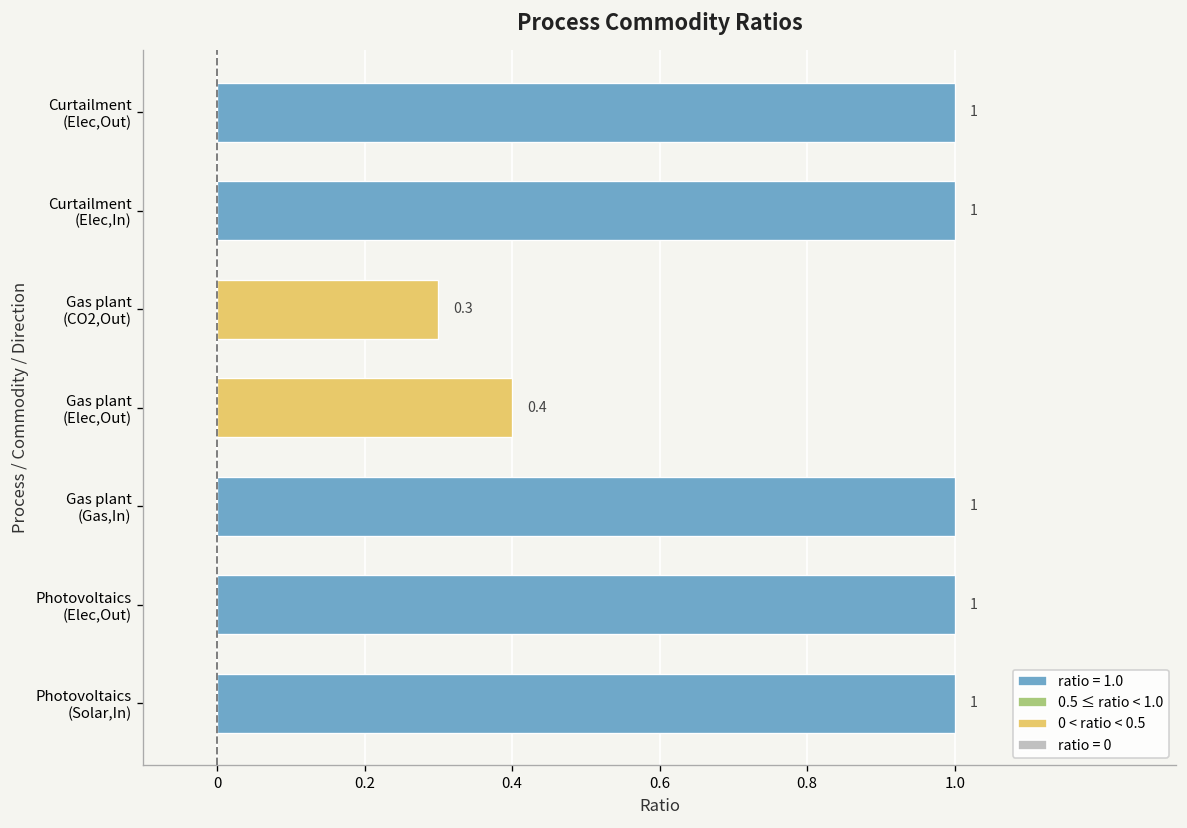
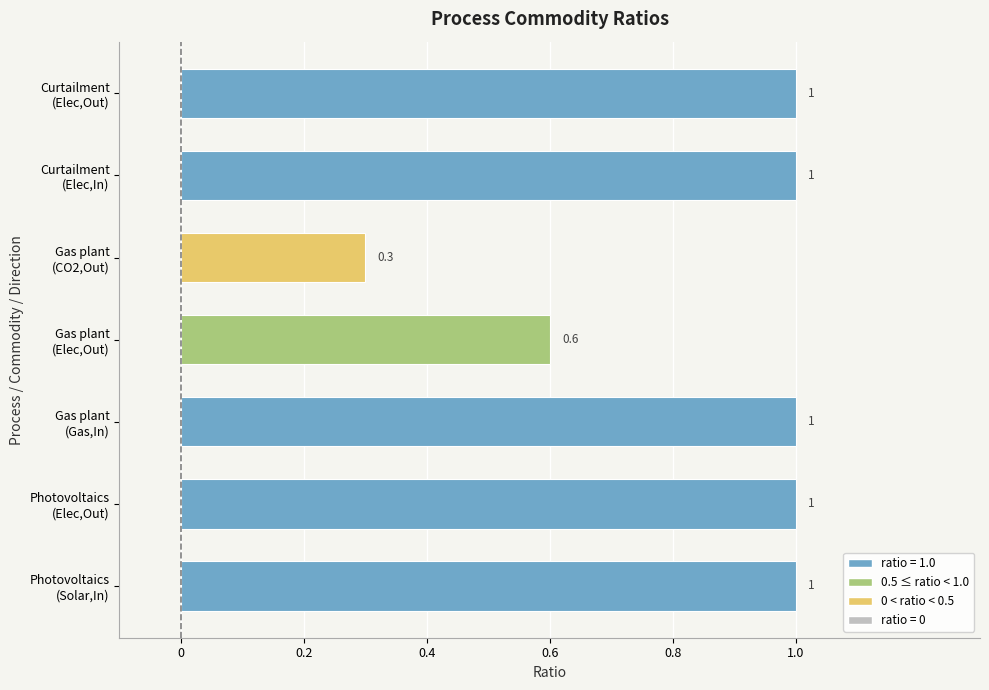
Gas plant (Elec,Out): 0.4 -> 0.6
